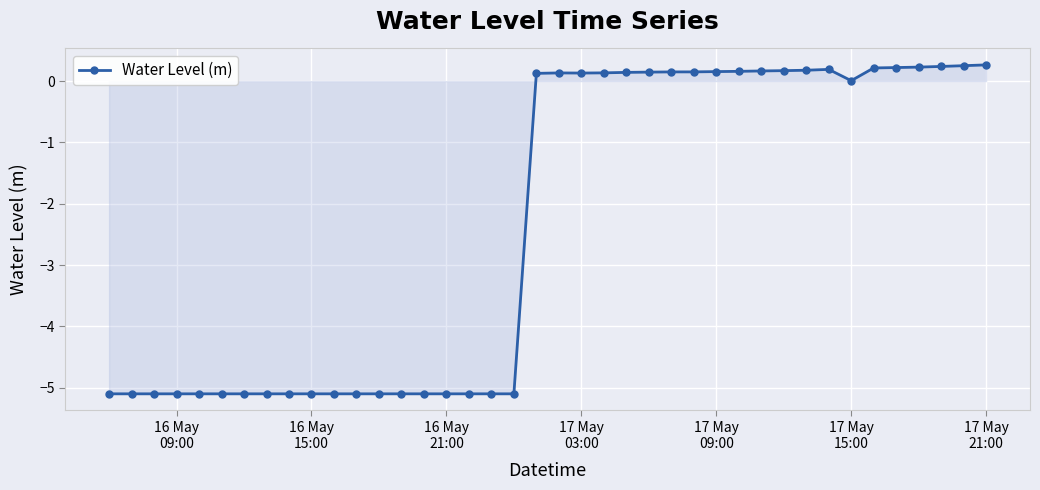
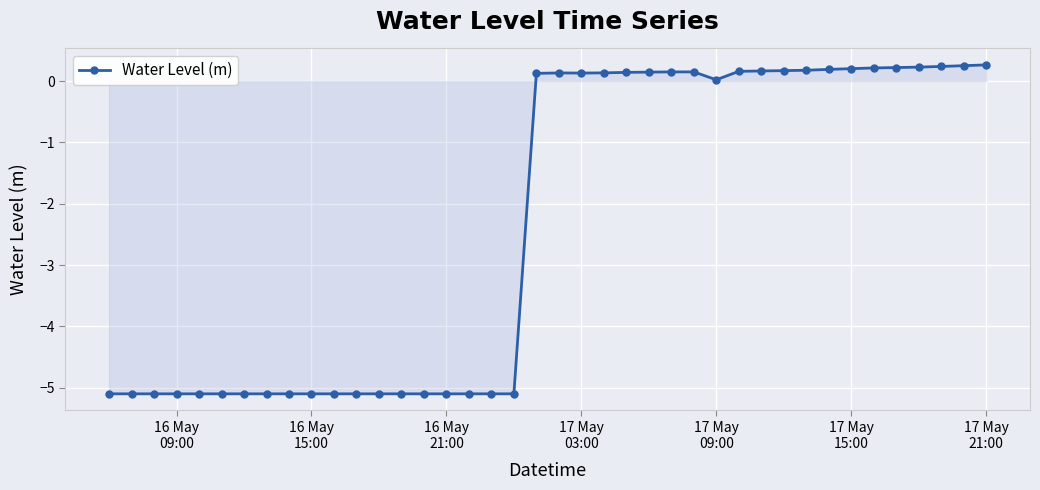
Water Level (m), 17 May 09:00: 0.2 -> 0.0
Water Level (m), 17 May 15:00: 0.0 -> 0.2
